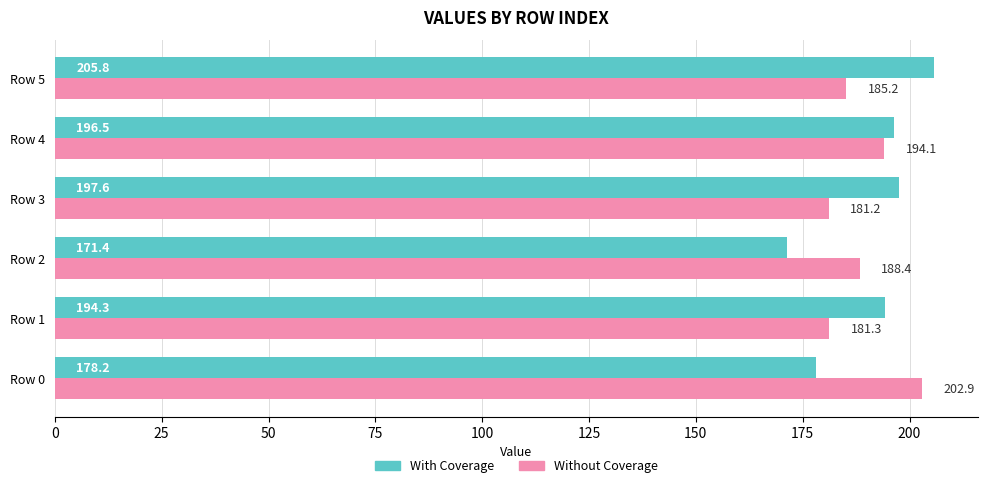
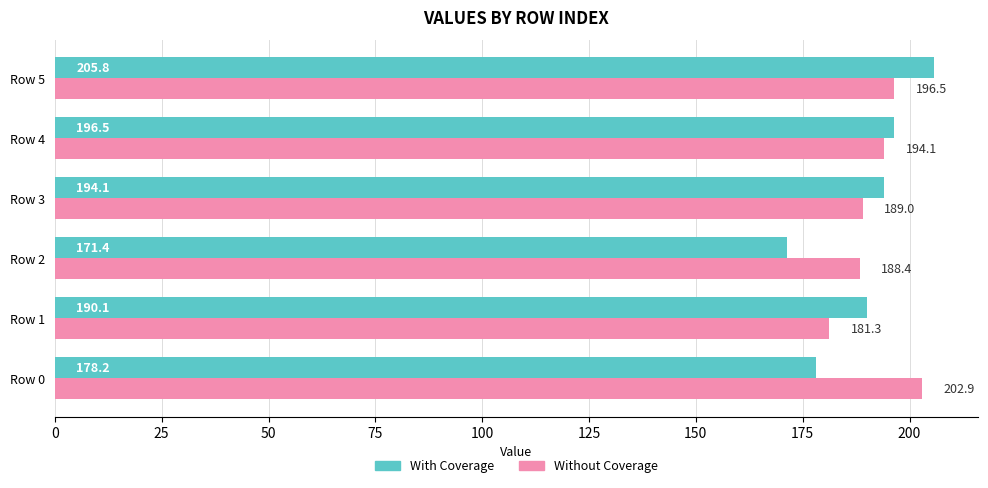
Without Coverage, Row 5: 185.2 -> 196.5
With Coverage, Row 3: 197.6 -> 194.1
Without Coverage, Row 3: 181.2 -> 189.0
With Coverage, Row 1: 194.3 -> 190.1
